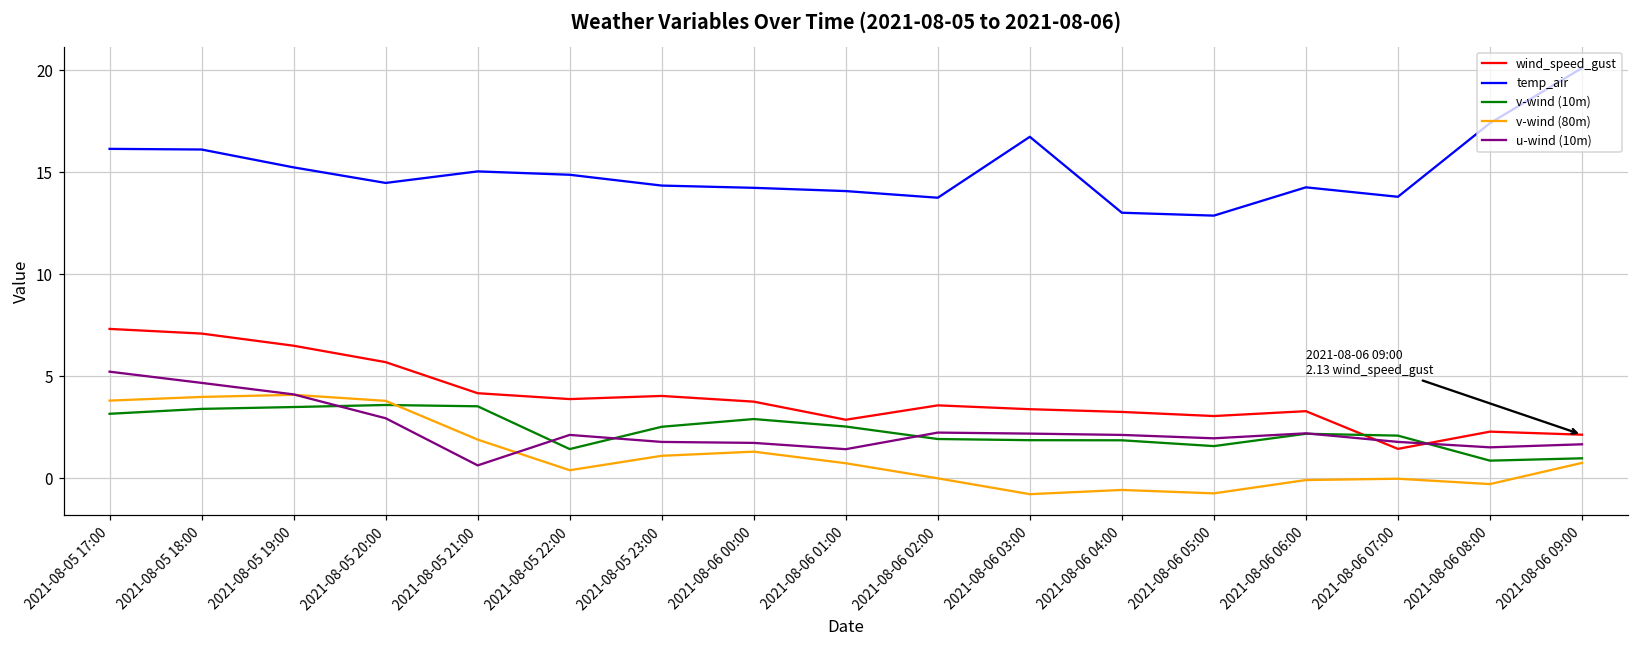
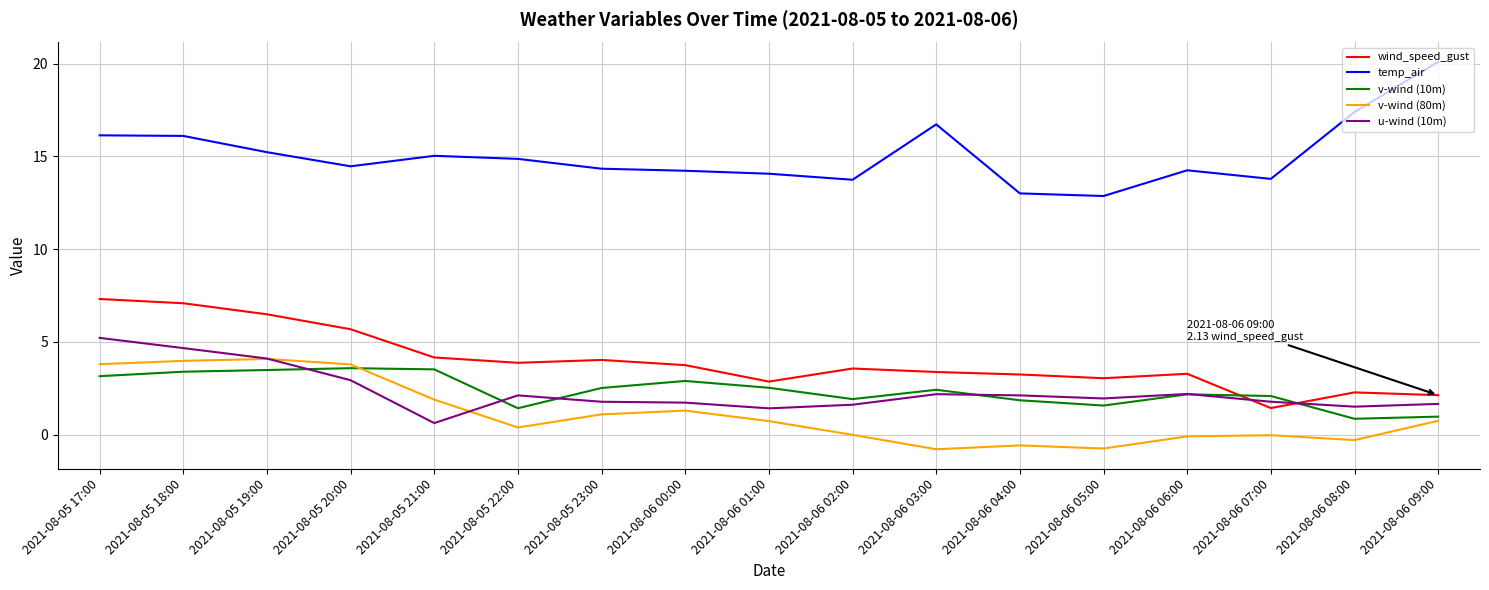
u-wind (10m), 2021-08-06 02:00: 2.2 -> 1.6
v-wind (10m), 2021-08-06 03:00: 1.9 -> 2.4
